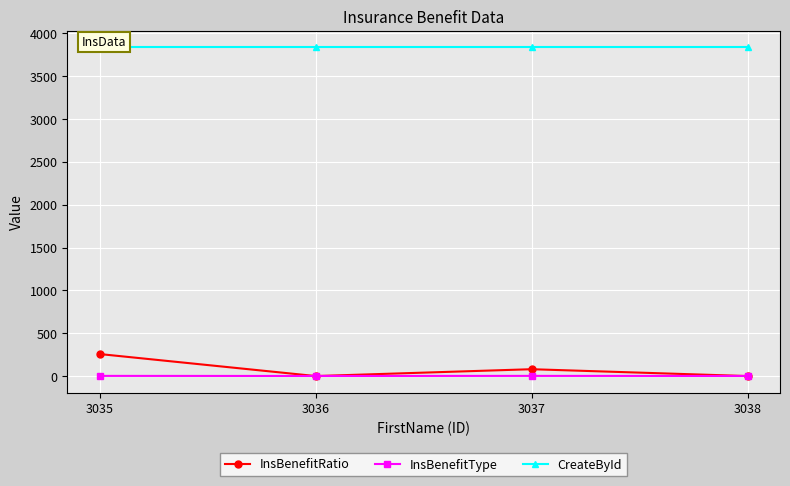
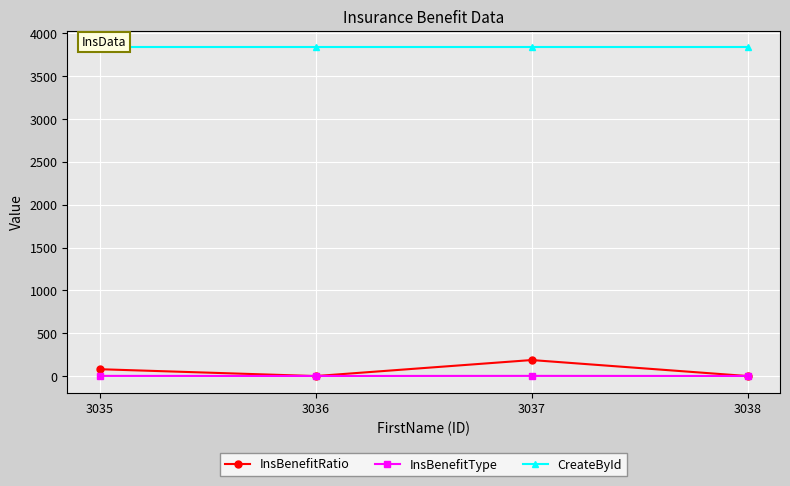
InsBenefitRatio, 3035: 300 -> 100
InsBenefitRatio, 3037: 100 -> 200
